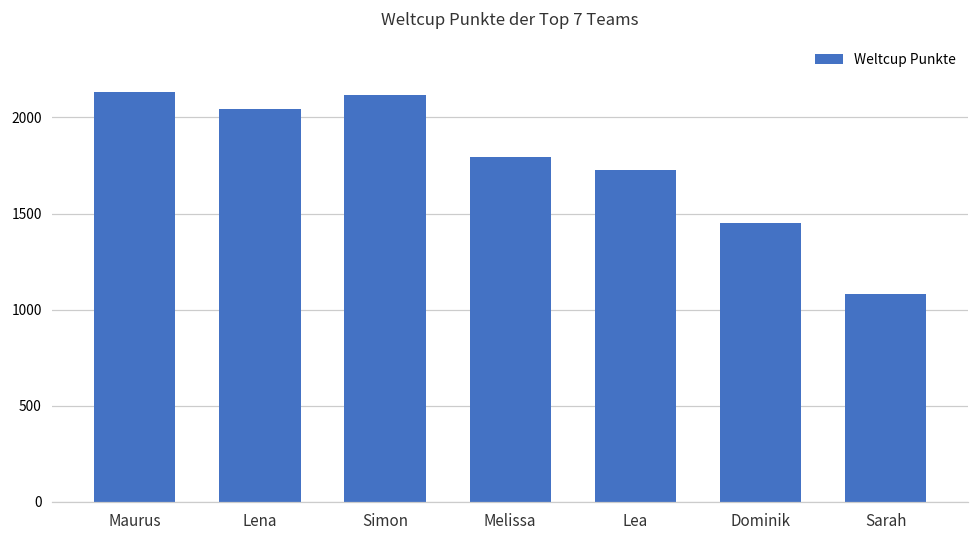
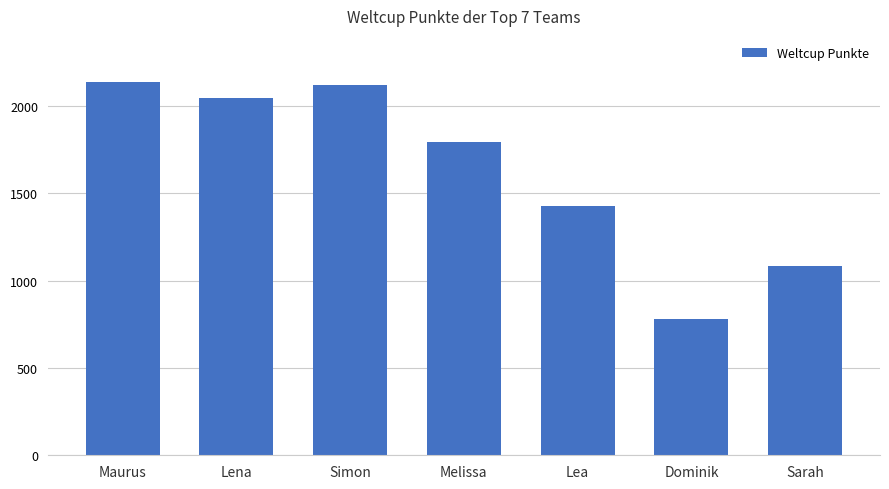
Lea: 1730 -> 1430
Dominik: 1450 -> 780
